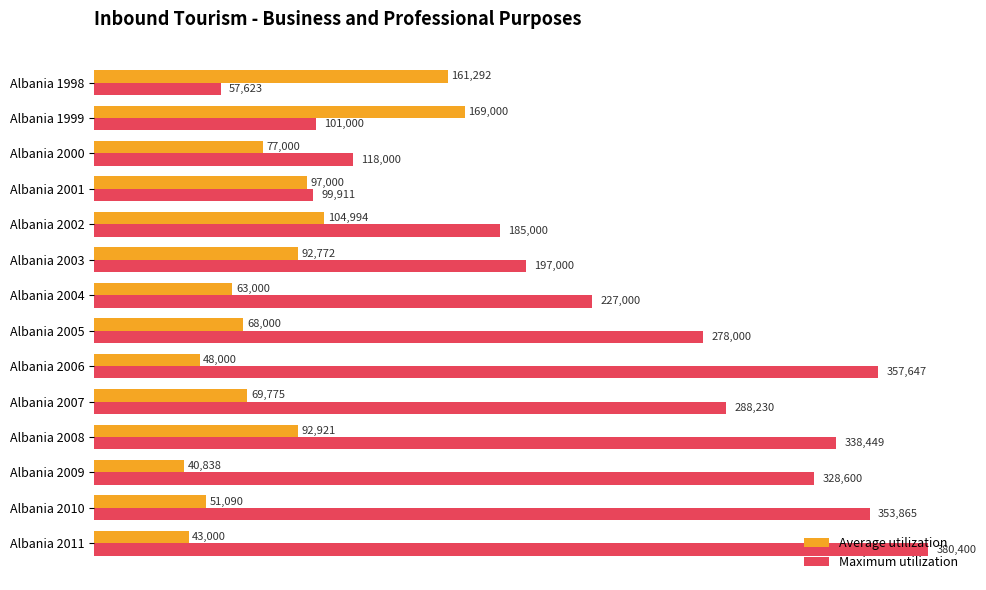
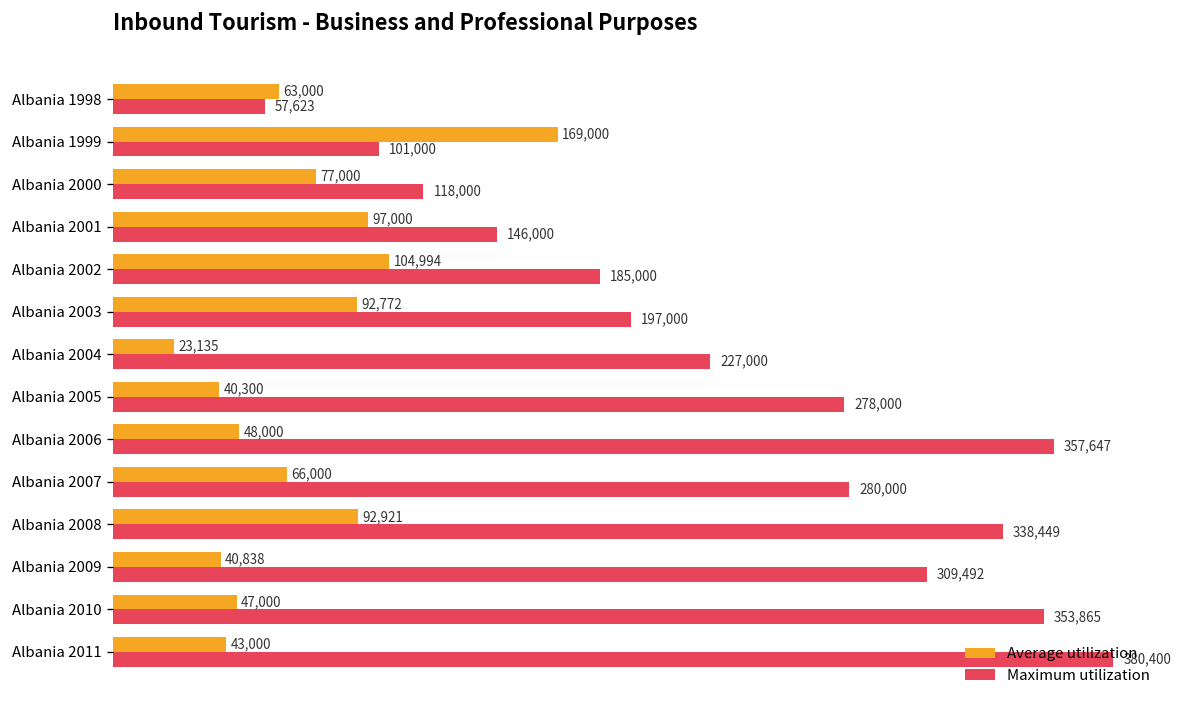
Average utilization, Albania 1998: 161,292 -> 63,000
Maximum utilization, Albania 2001: 99,911 -> 146,000
Average utilization, Albania 2004: 63,000 -> 23,135
Average utilization, Albania 2005: 68,000 -> 40,300
Average utilization, Albania 2007: 69,775 -> 66,000
Maximum utilization, Albania 2007: 288,230 -> 280,000
Maximum utilization, Albania 2009: 328,600 -> 309,492
Average utilization, Albania 2010: 51,090 -> 47,000
